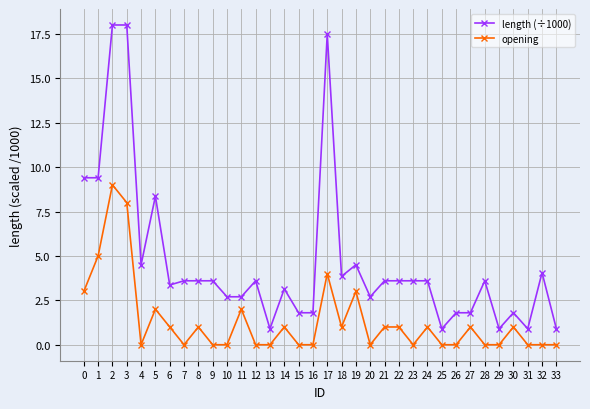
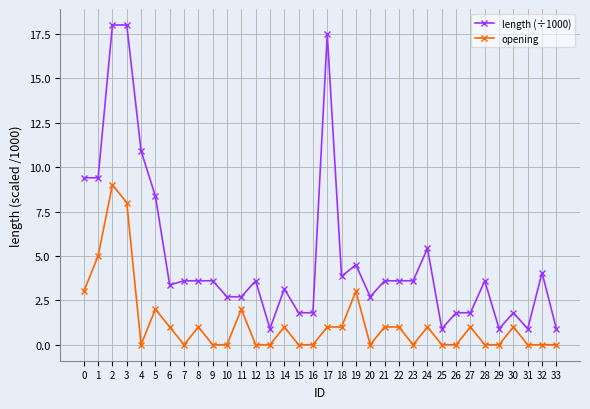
length (÷1000), 4: 4.5 -> 10.9
opening, 17: 4 -> 1
length (÷1000), 24: 3.6 -> 5.4
